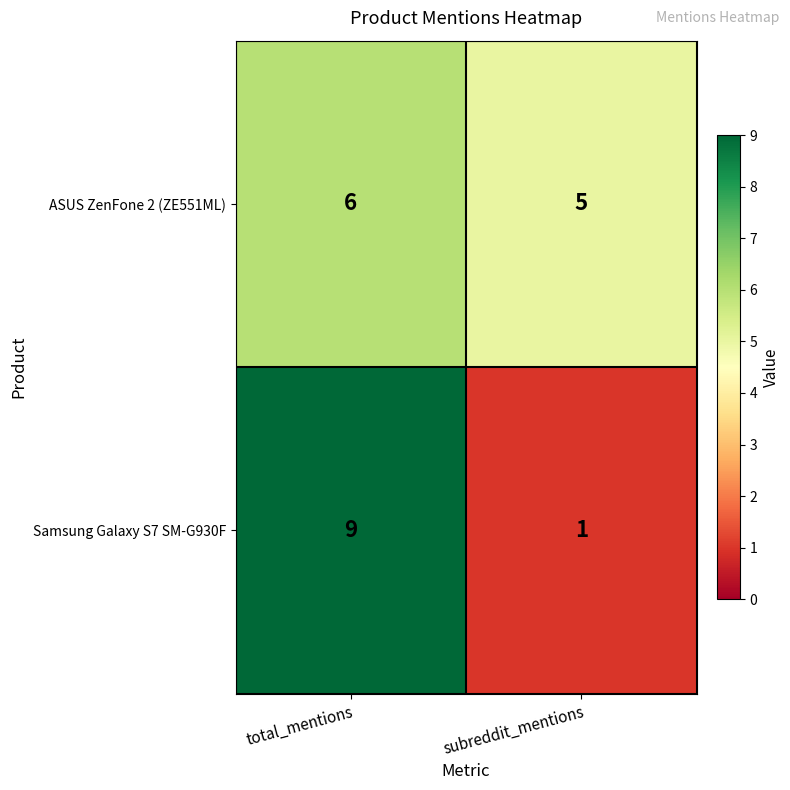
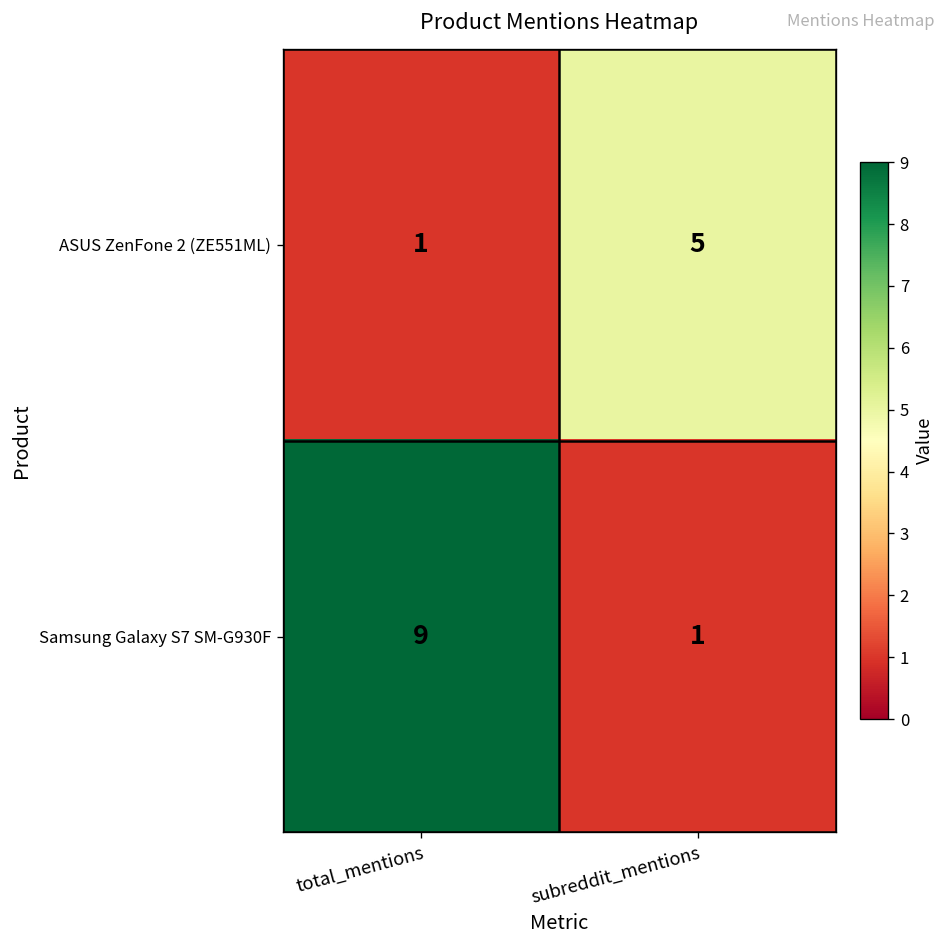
ASUS ZenFone 2 (ZE551ML), total_mentions: 6 -> 1
